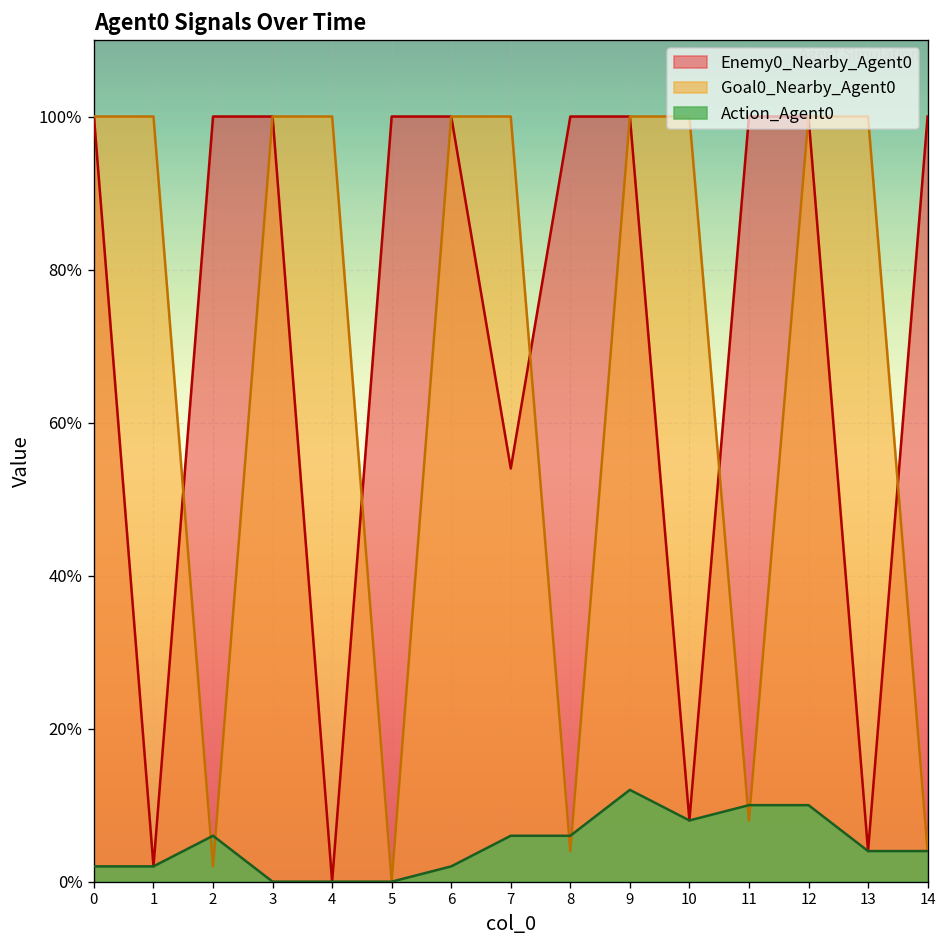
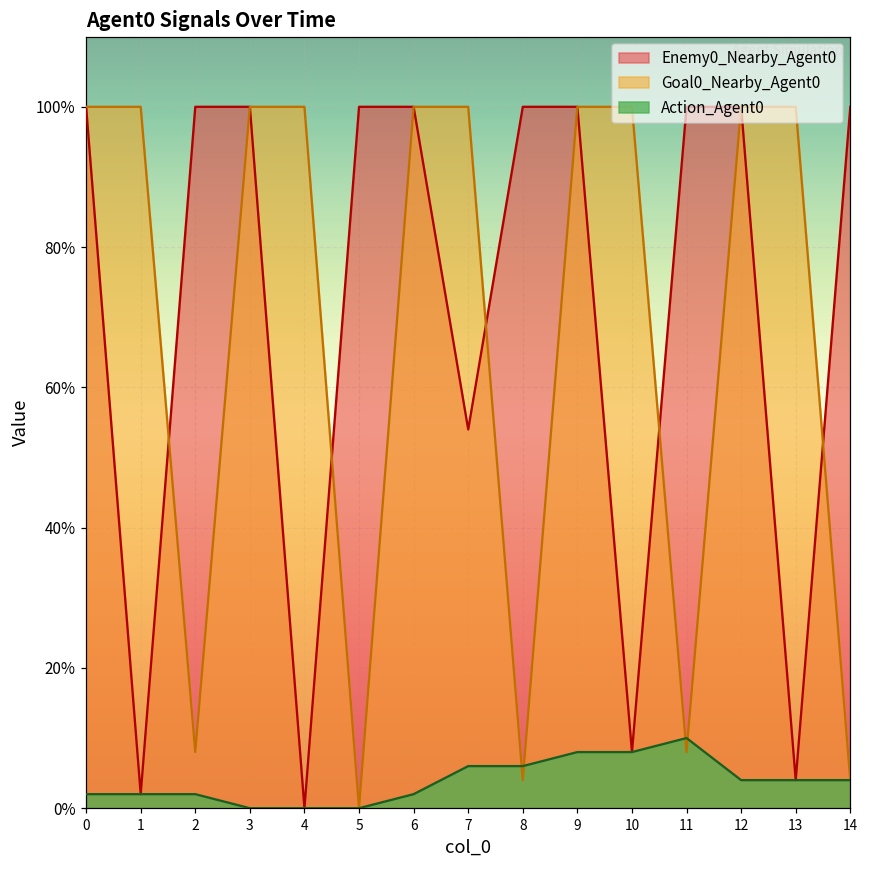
Goal0_Nearby_Agent0, 2: 2% -> 8%
Action_Agent0, 2: 6% -> 2%
Action_Agent0, 9: 12% -> 8%
Action_Agent0, 12: 10% -> 4%
